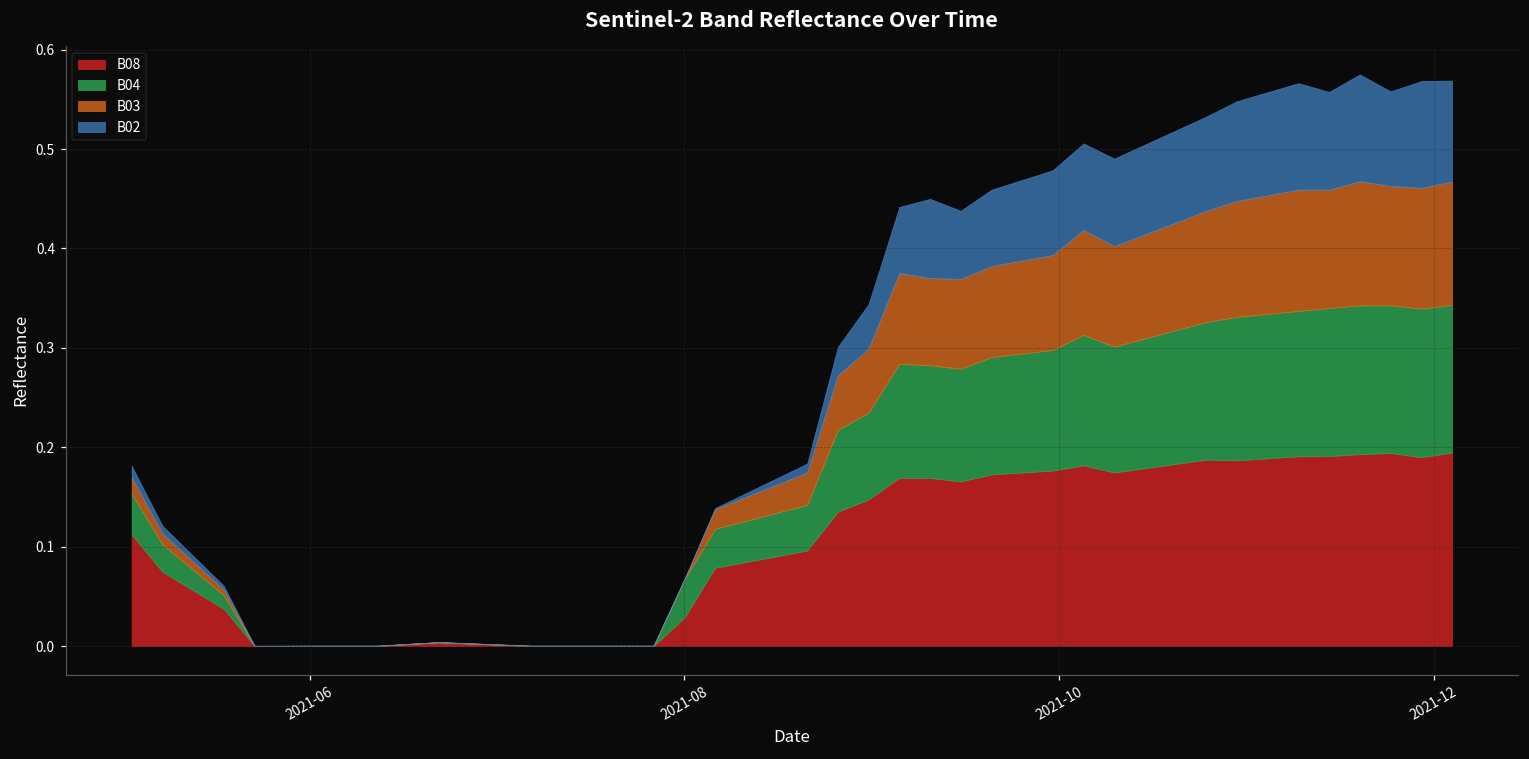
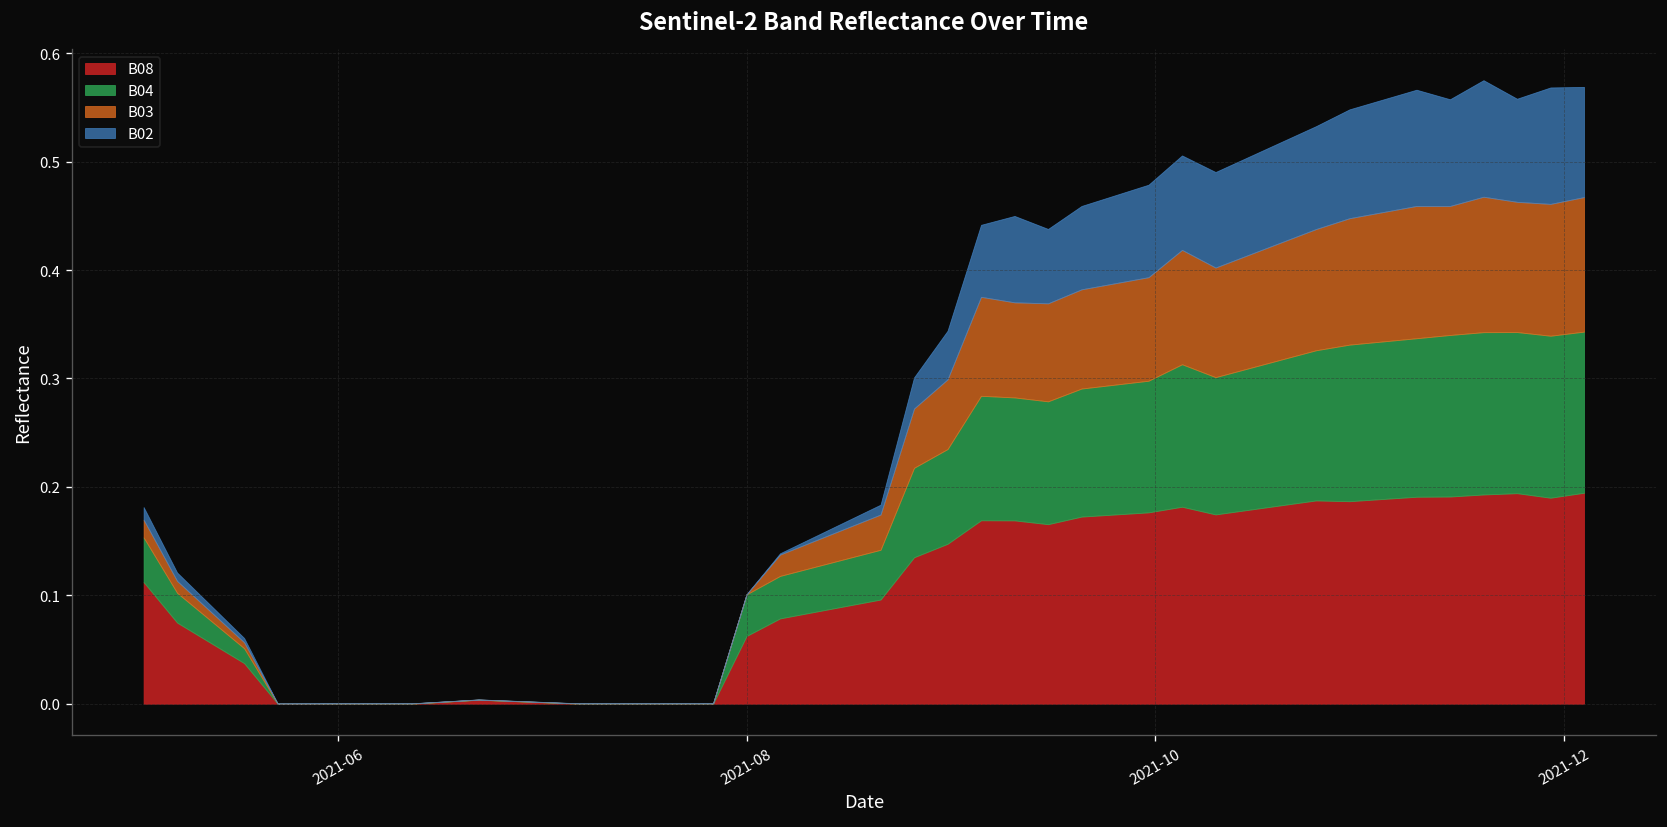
B08, 2021-08: 0.03 -> 0.06
